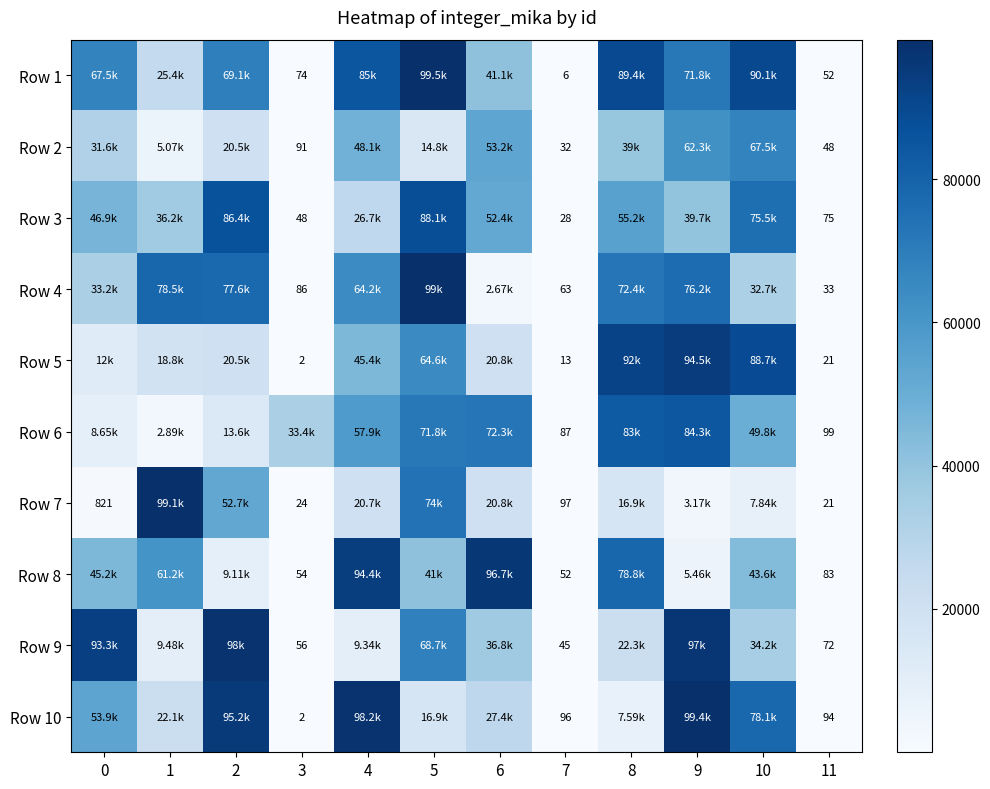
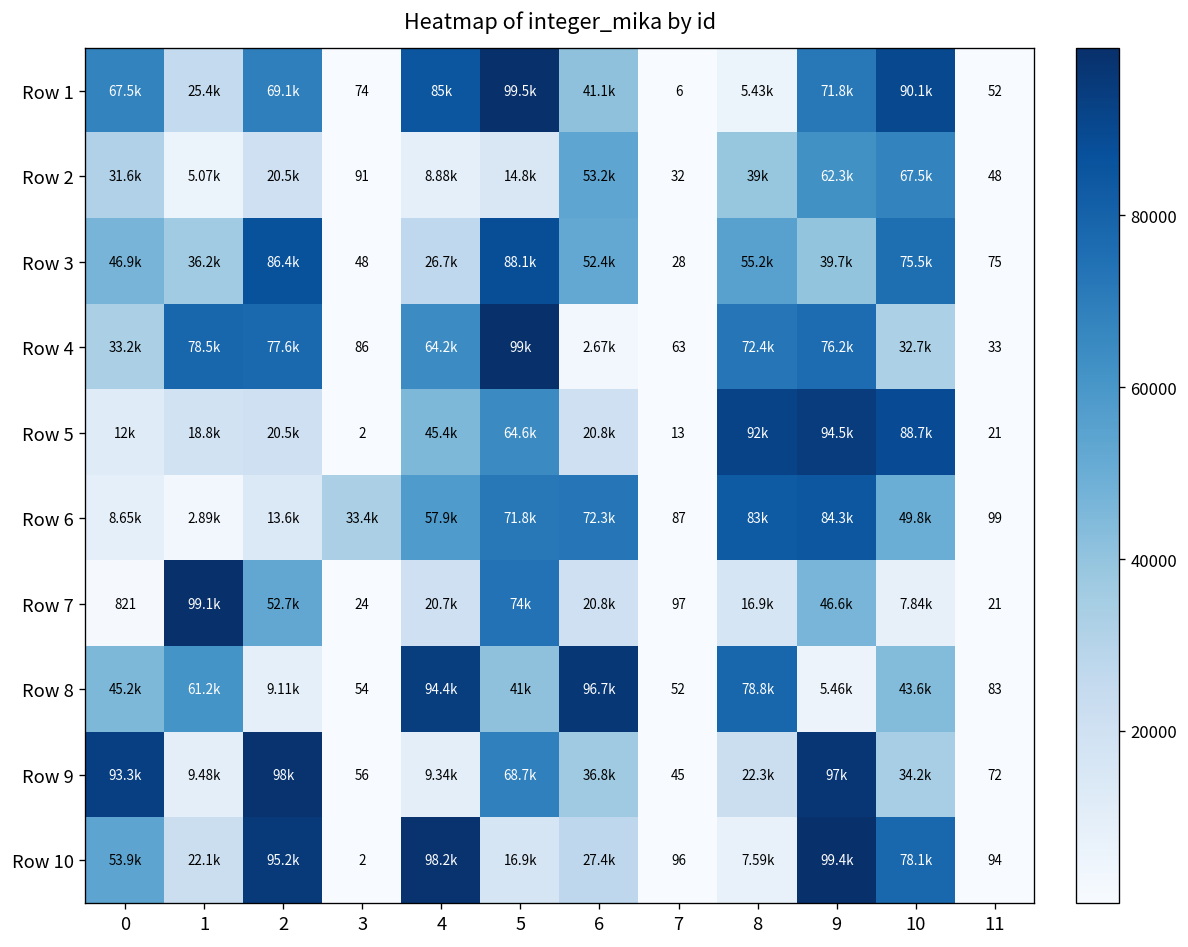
Row 1, 8: 89.4k -> 5.43k
Row 2, 4: 48.1k -> 8.88k
Row 7, 9: 3.17k -> 46.6k
